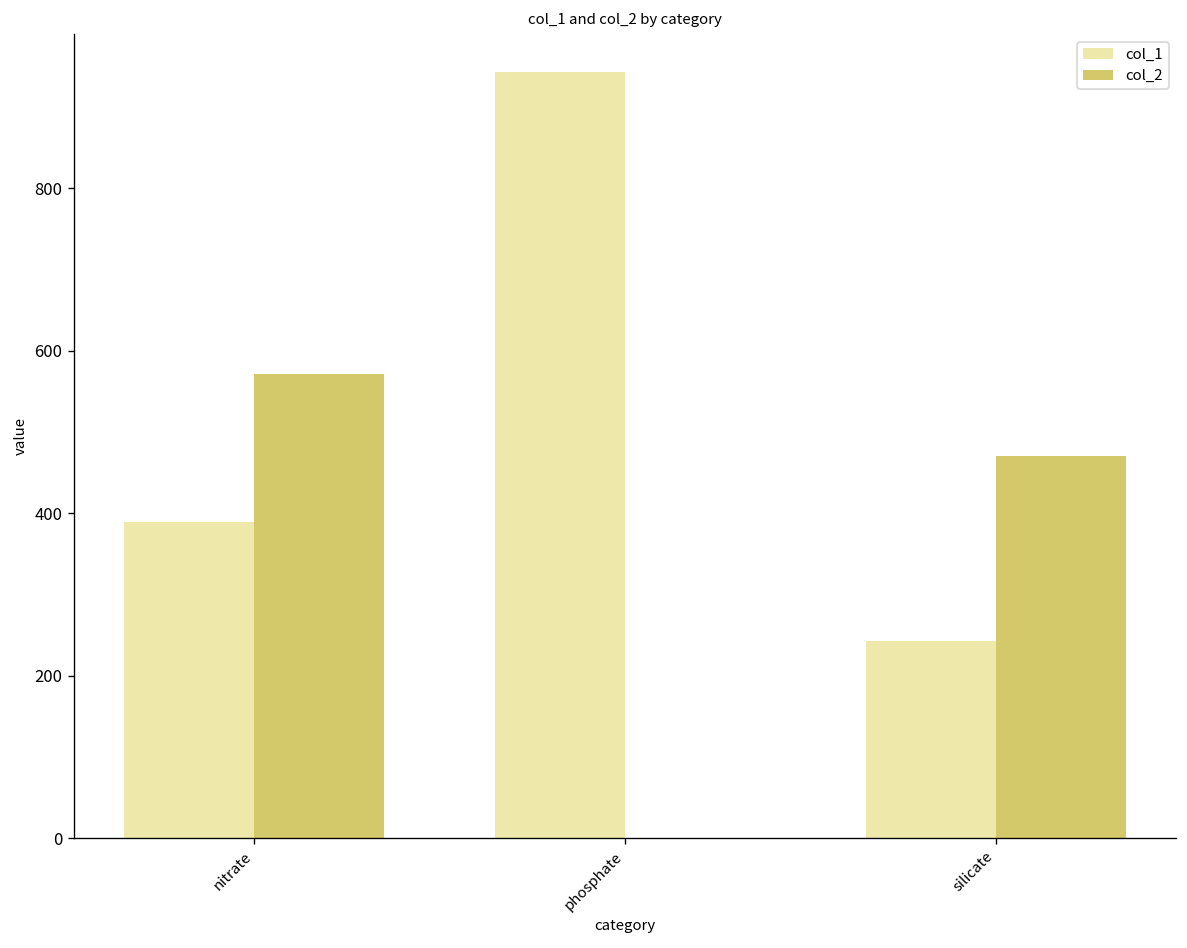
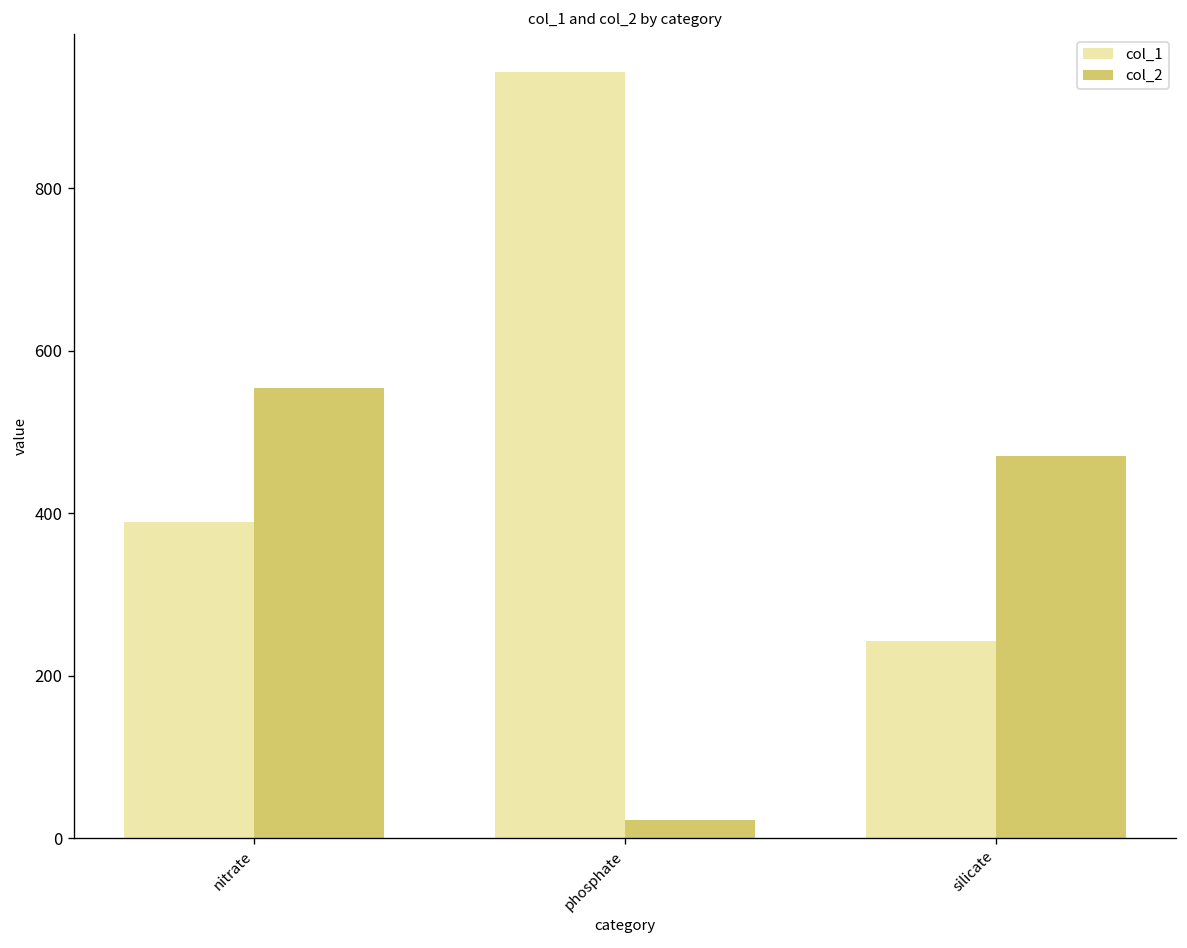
col_2, nitrate: 570 -> 550
col_2, phosphate: 0 -> 20
